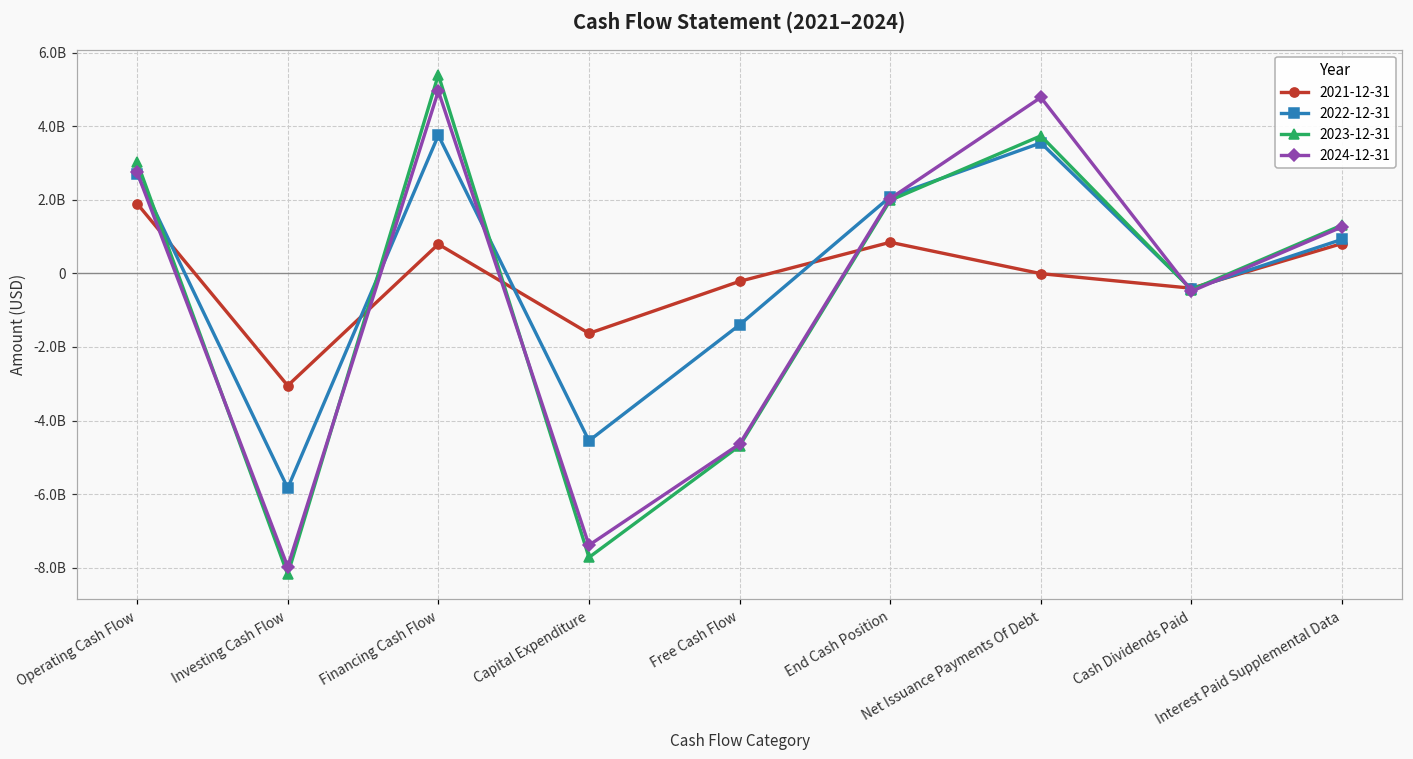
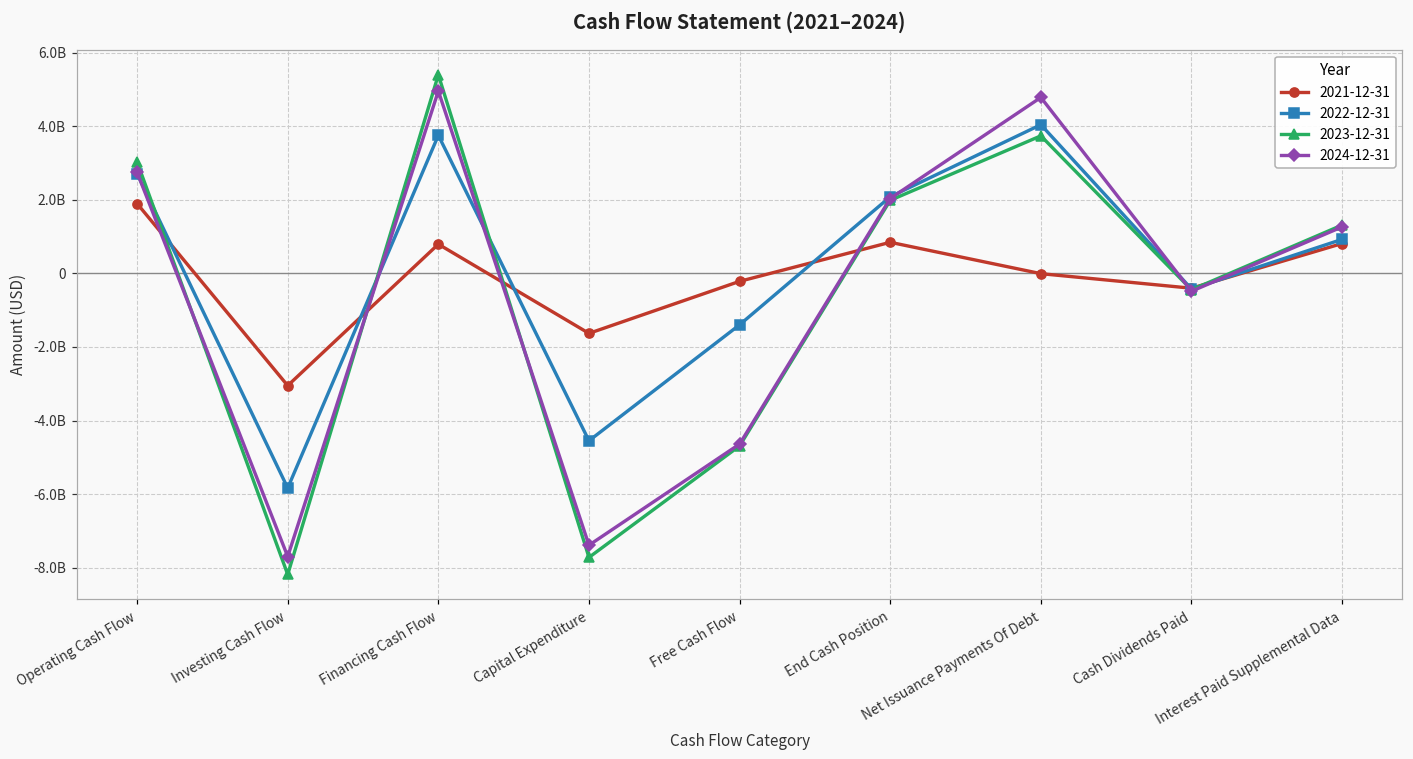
2024-12-31, Investing Cash Flow: -8000000000 -> -7700000000
2022-12-31, Net Issuance Payments Of Debt: 3600000000 -> 4000000000
